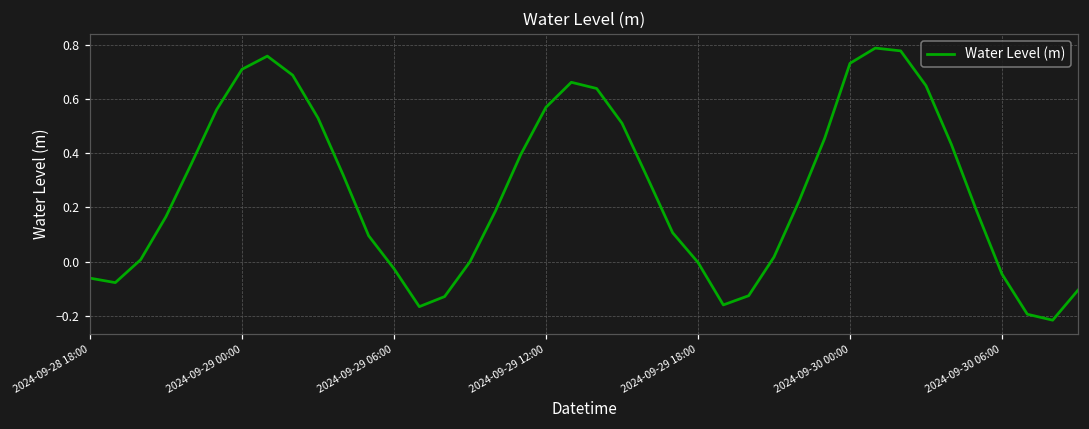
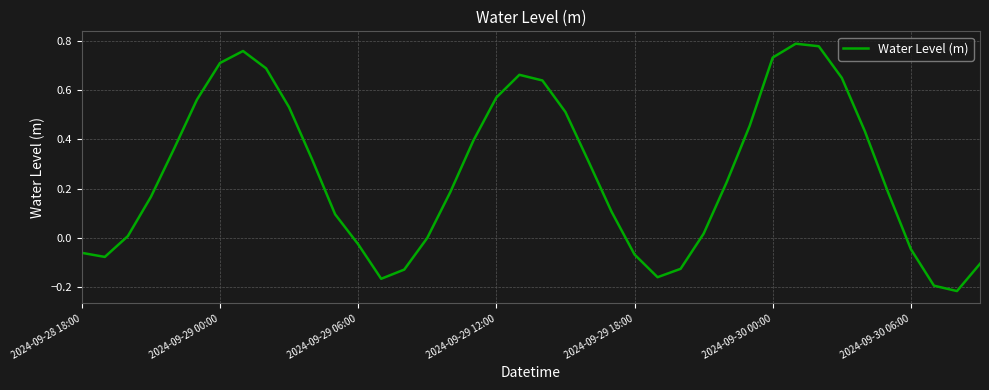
2024-09-29 18:00: 0.00 -> -0.07
